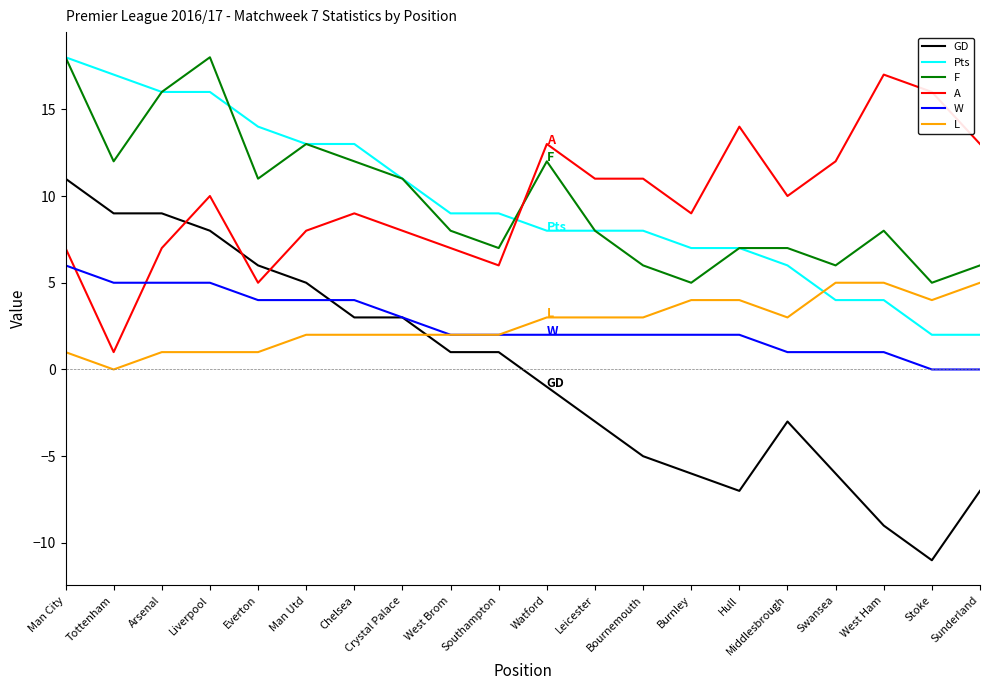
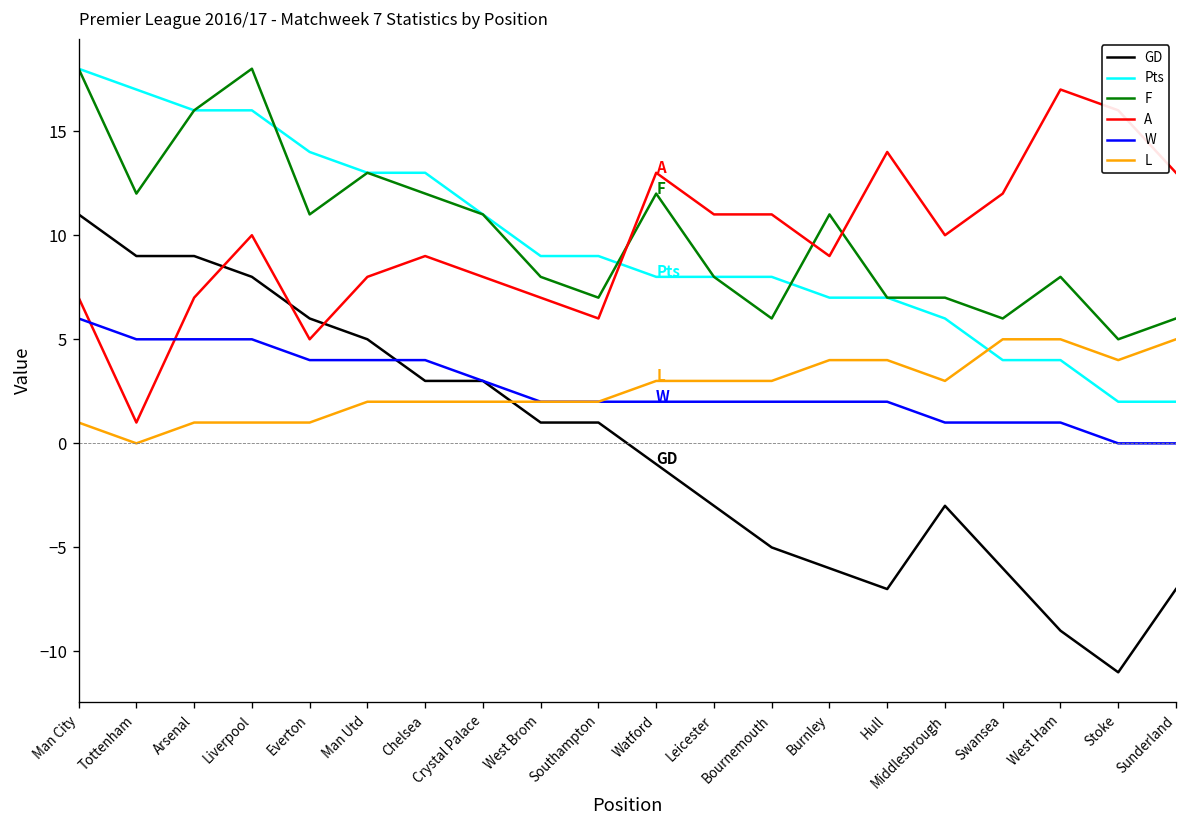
F, Burnley: 5 -> 11
